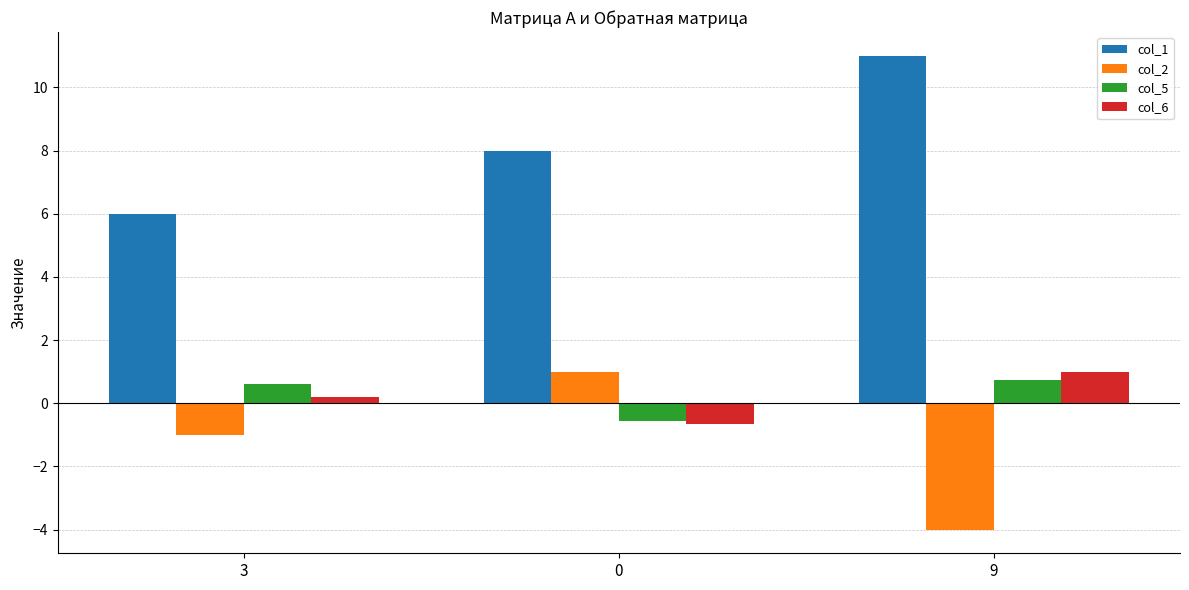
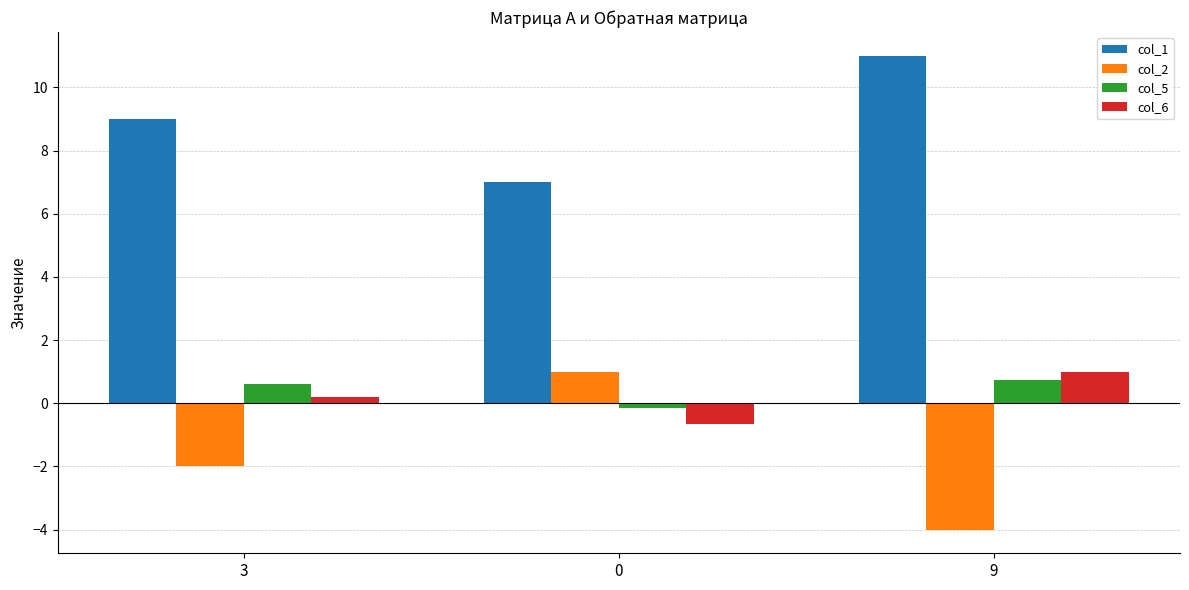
col_1, 3: 6 -> 9
col_2, 3: -1 -> -2
col_1, 0: 8 -> 7
col_5, 0: -0.6 -> -0.1
